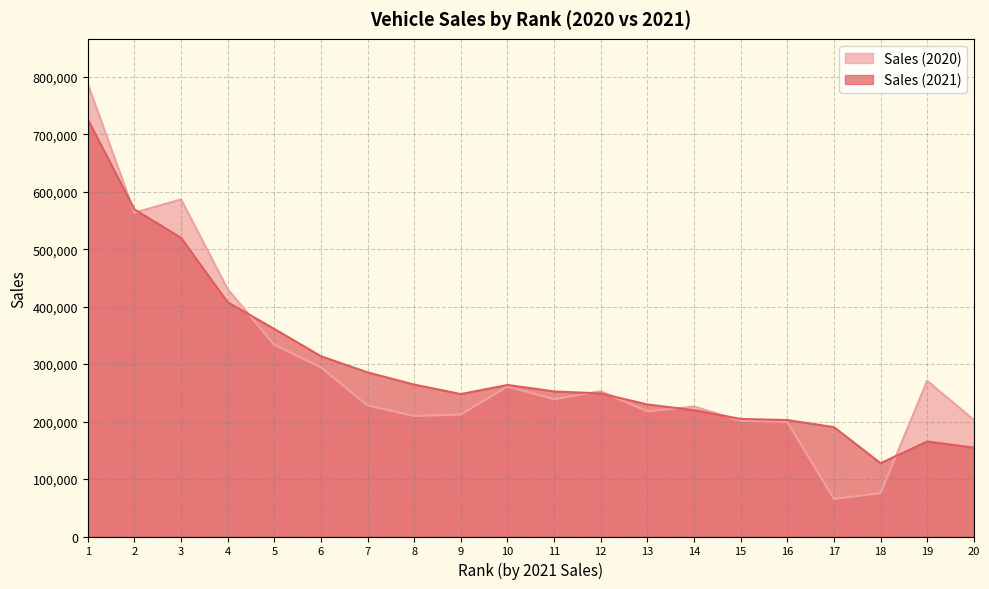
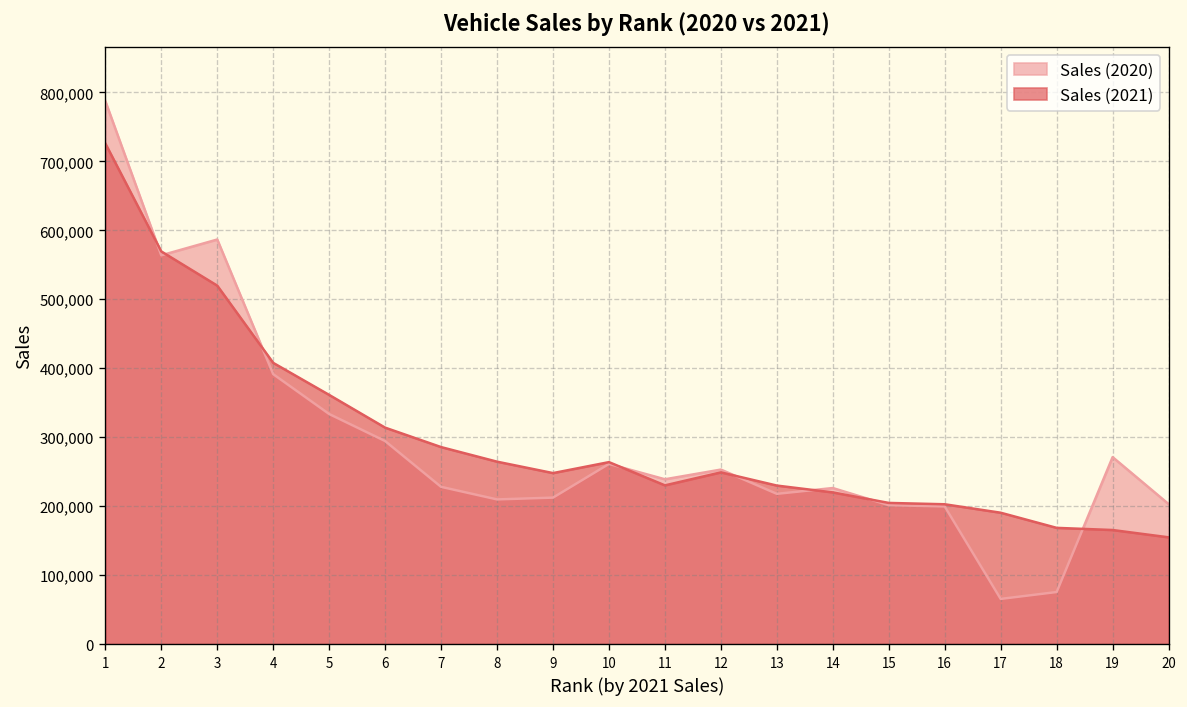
Sales (2020), 4: 430,000 -> 390,000
Sales (2021), 11: 250,000 -> 230,000
Sales (2021), 18: 130,000 -> 170,000
